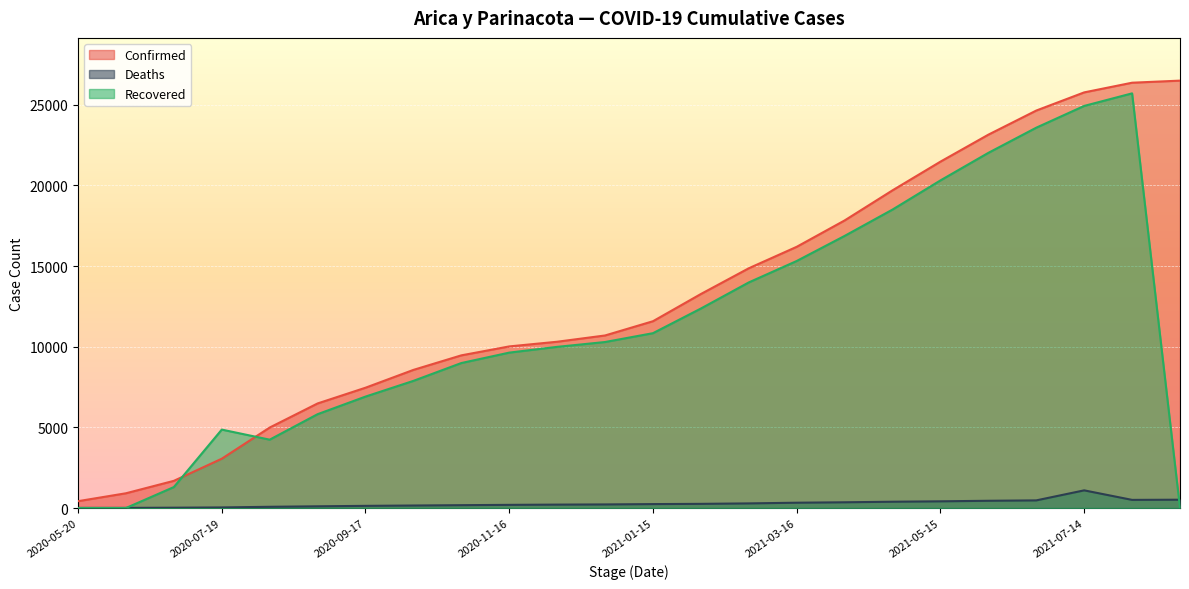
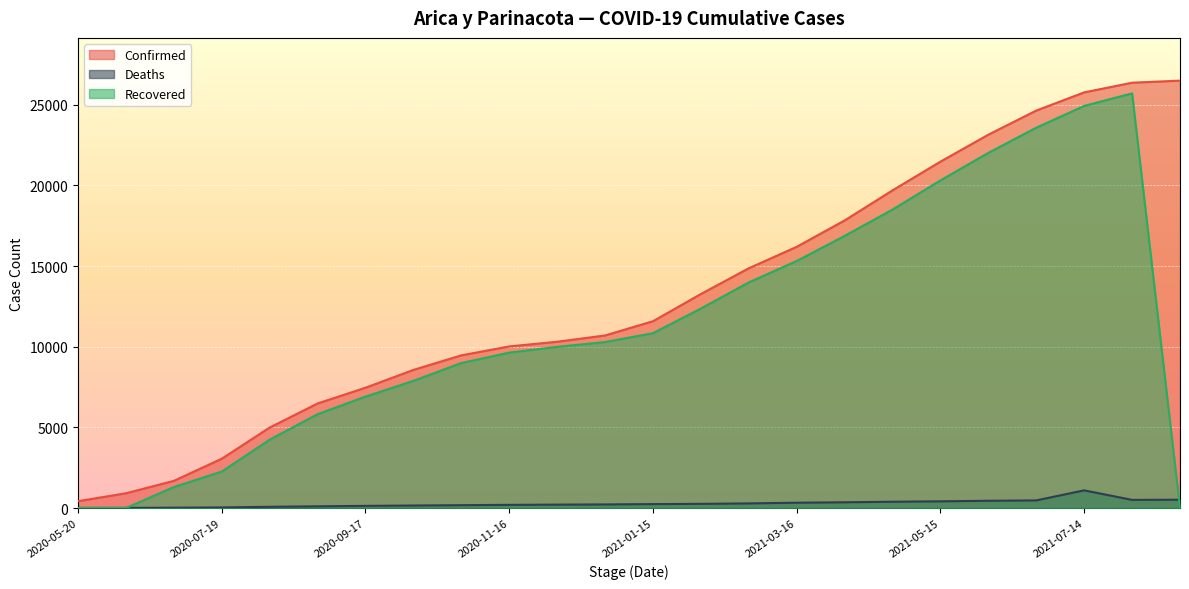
Recovered, 2020-07-19: 4900 -> 2300
